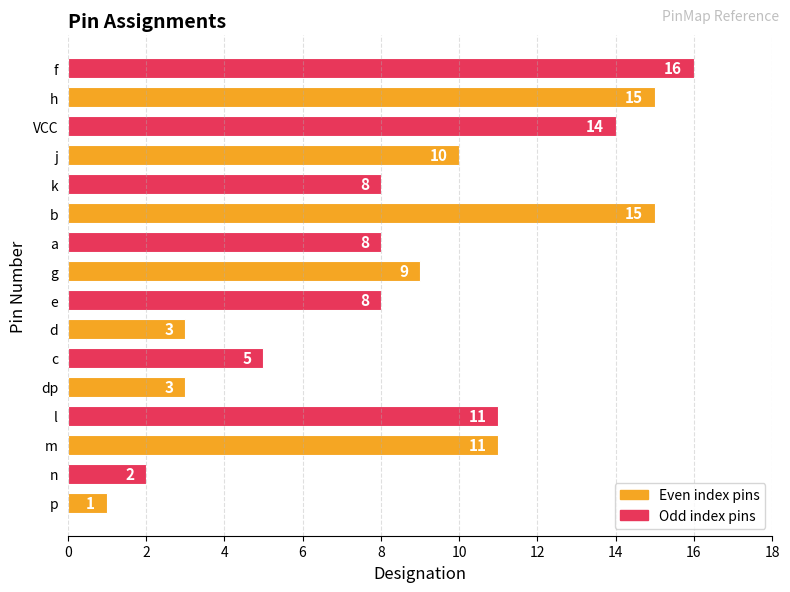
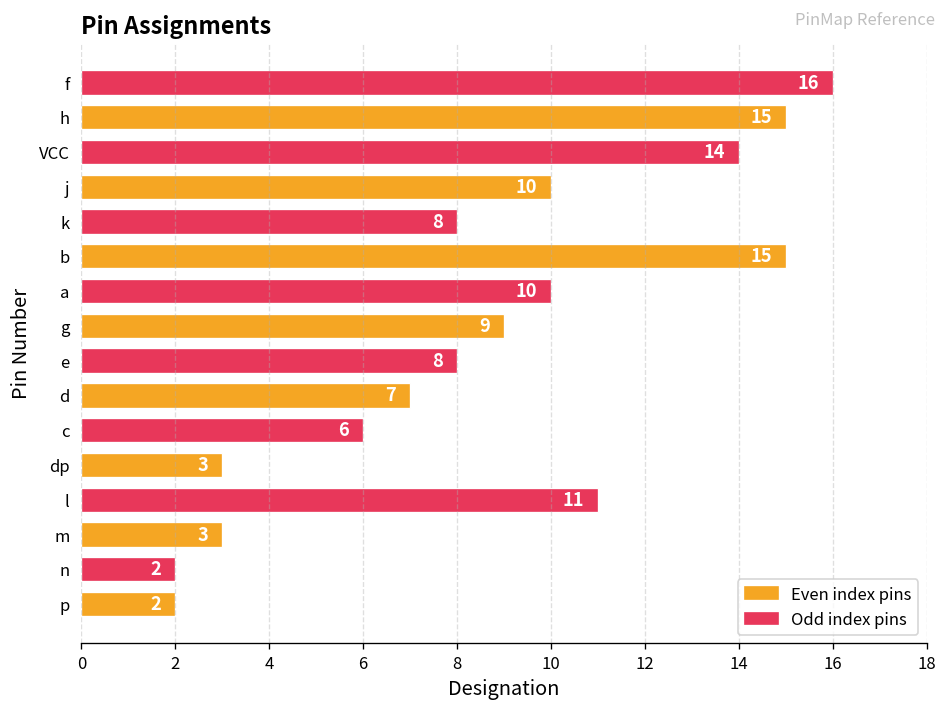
a: 8 -> 10
d: 3 -> 7
c: 5 -> 6
m: 11 -> 3
p: 1 -> 2
